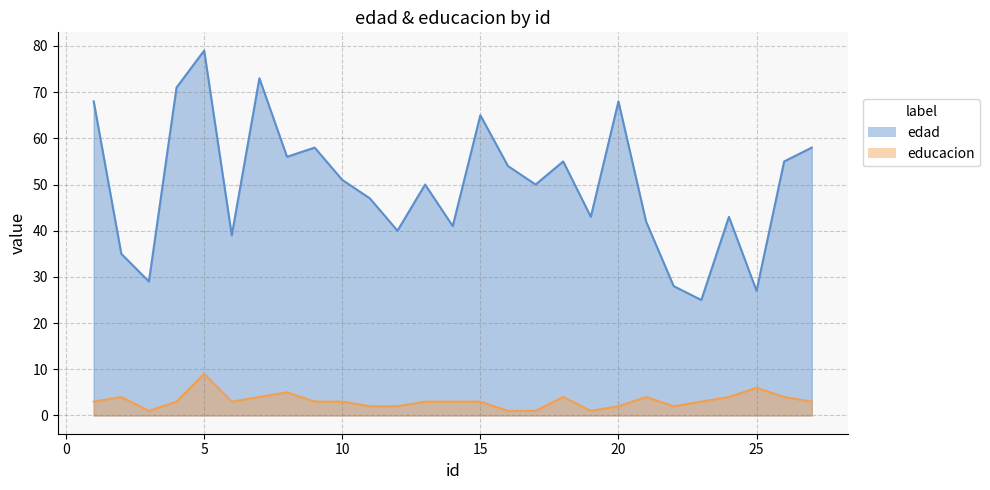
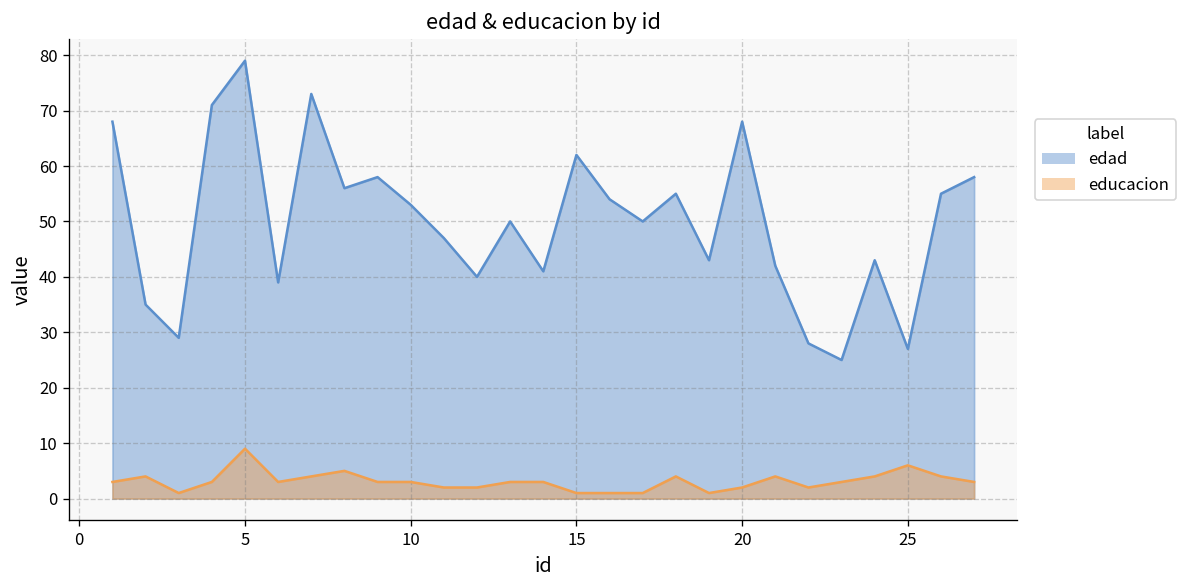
edad, 10: 51 -> 53
edad, 15: 65 -> 62
educacion, 15: 3 -> 1
